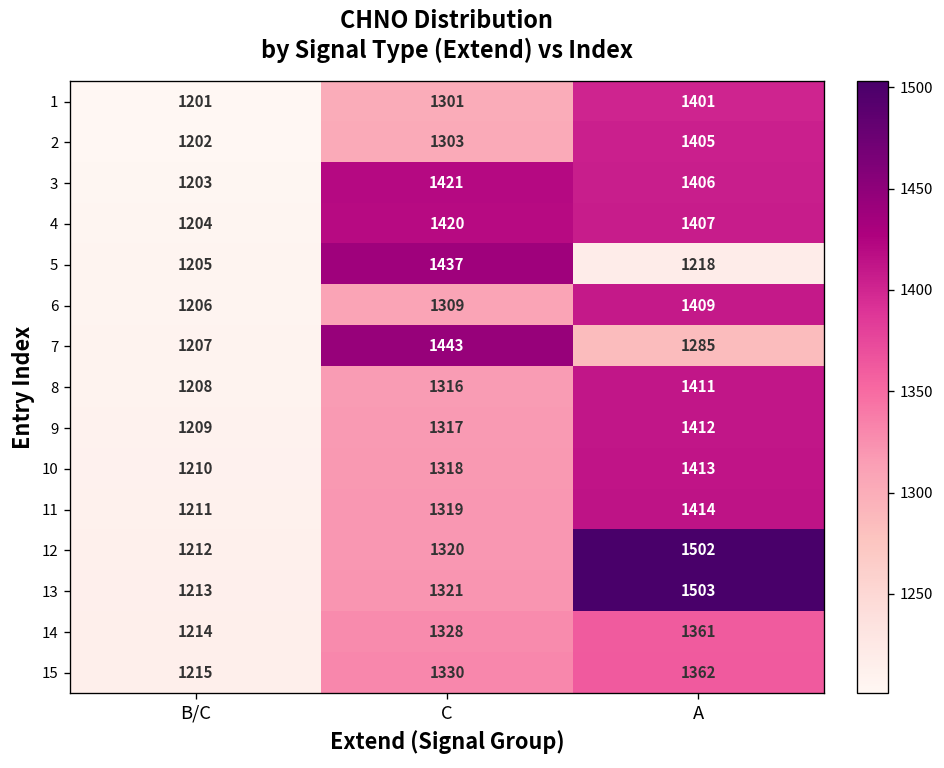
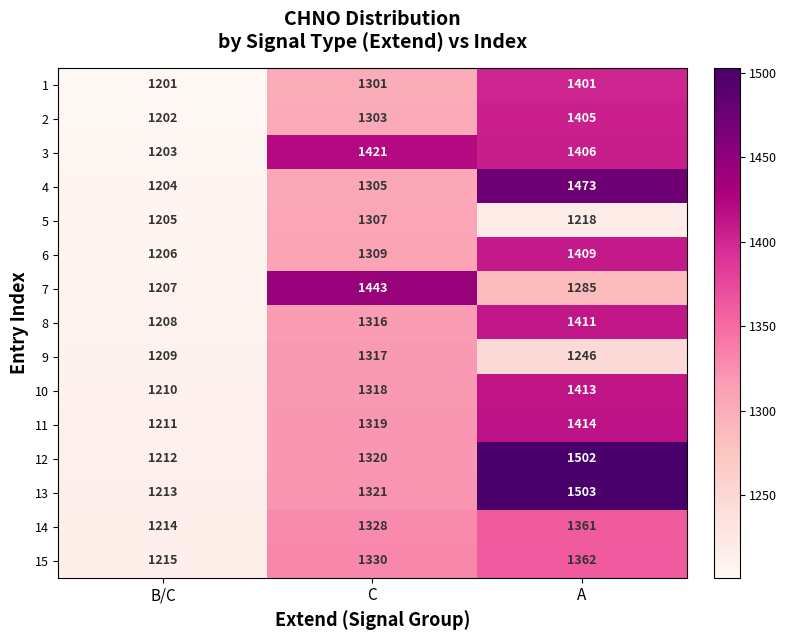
4, C: 1420 -> 1305
4, A: 1407 -> 1473
5, C: 1437 -> 1307
9, A: 1412 -> 1246
